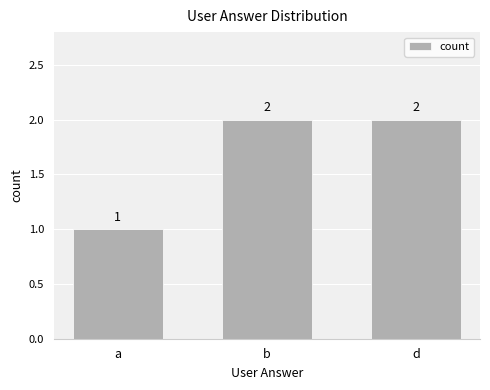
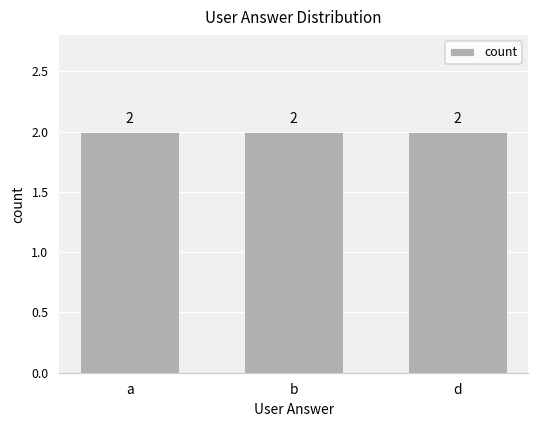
a: 1 -> 2
